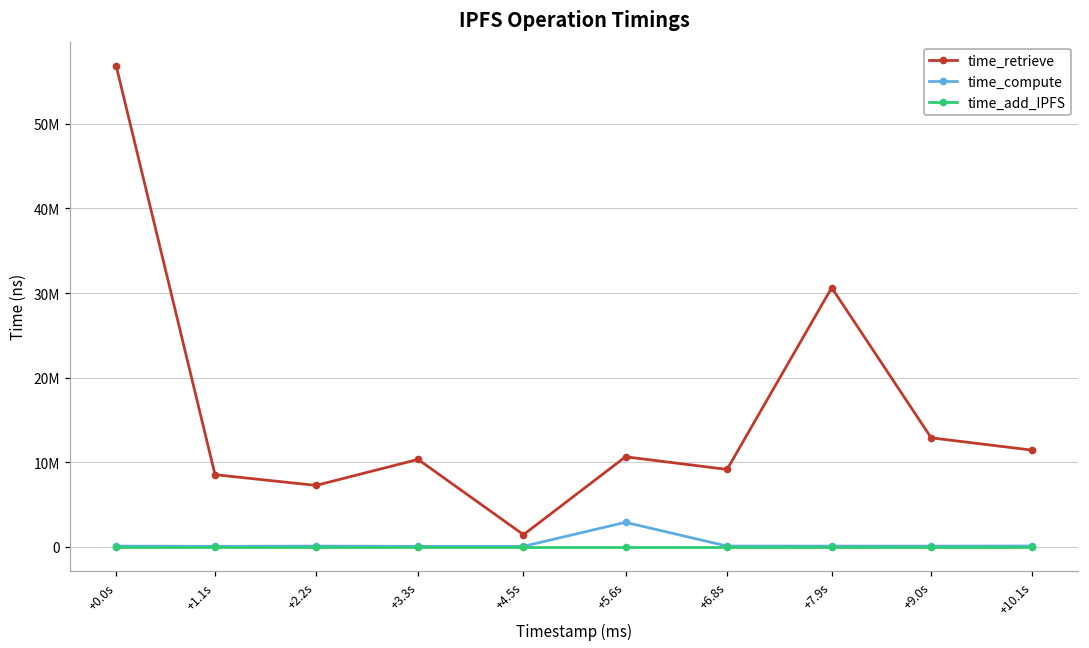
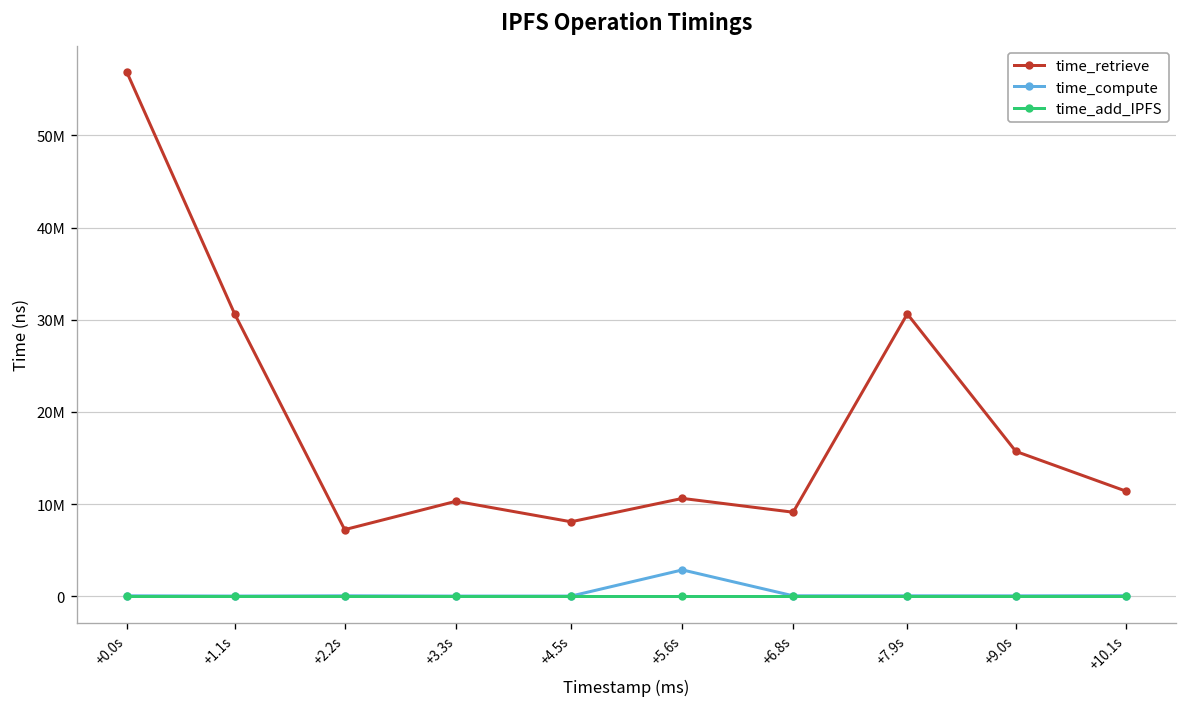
time_retrieve, +1.1s: 9000000 -> 31000000
time_retrieve, +4.5s: 1000000 -> 8000000
time_retrieve, +9.0s: 13000000 -> 16000000
